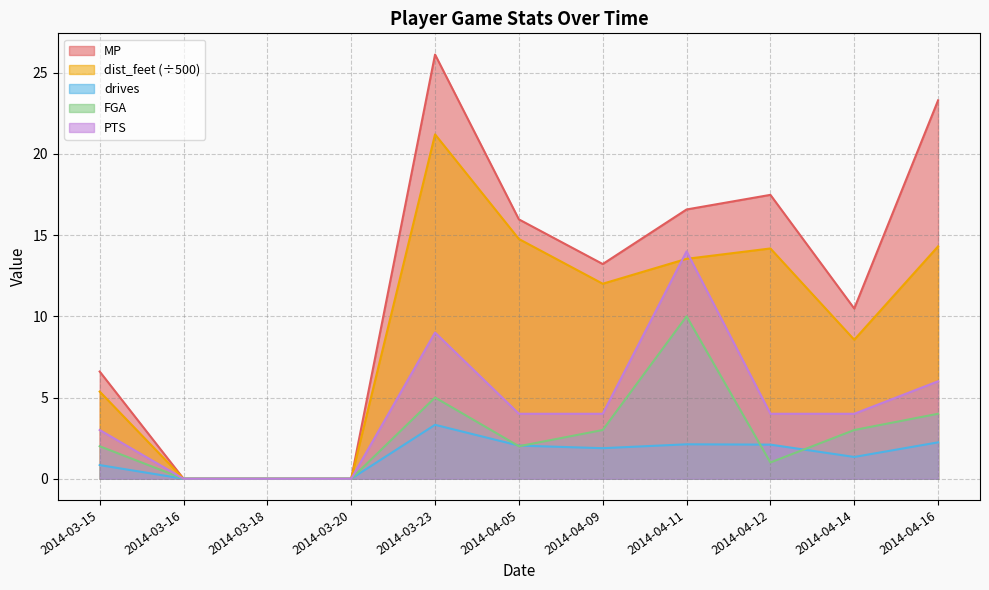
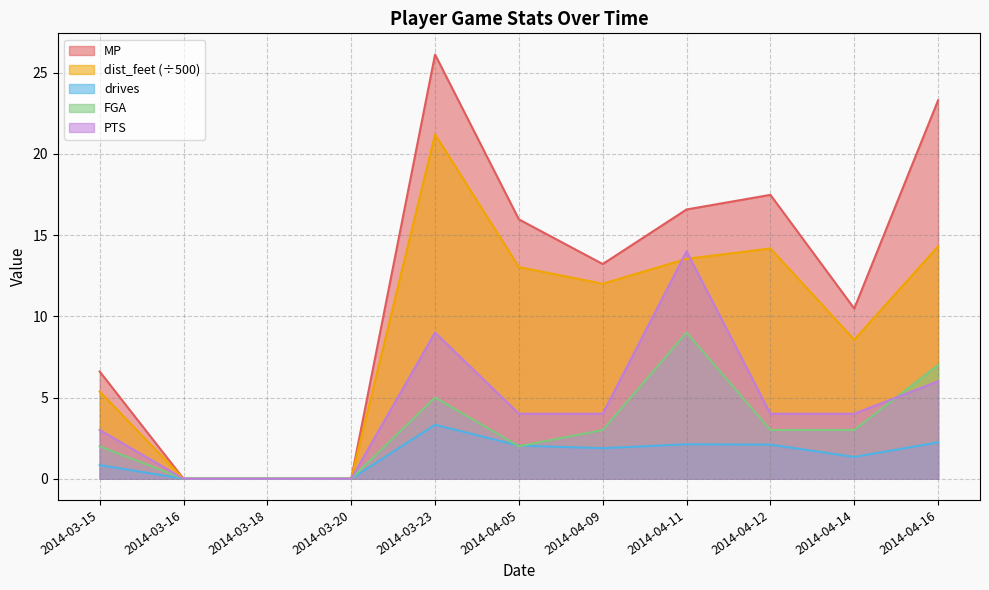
dist_feet (÷500), 2014-04-05: 14.8 -> 13.0
FGA, 2014-04-11: 10 -> 9
FGA, 2014-04-12: 1 -> 3
FGA, 2014-04-16: 4 -> 7
